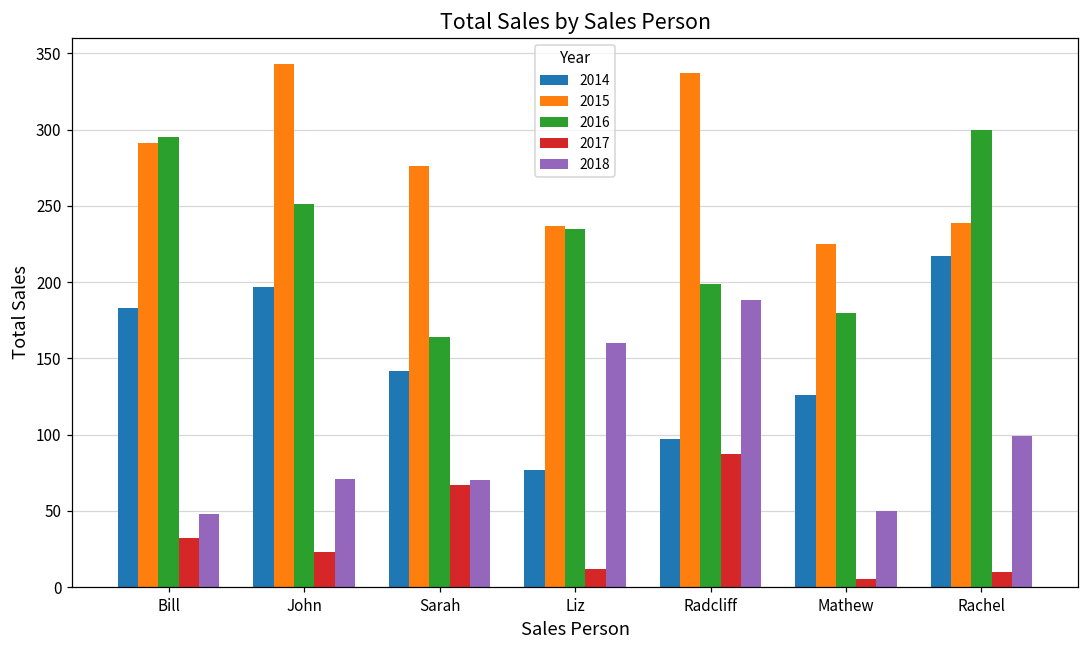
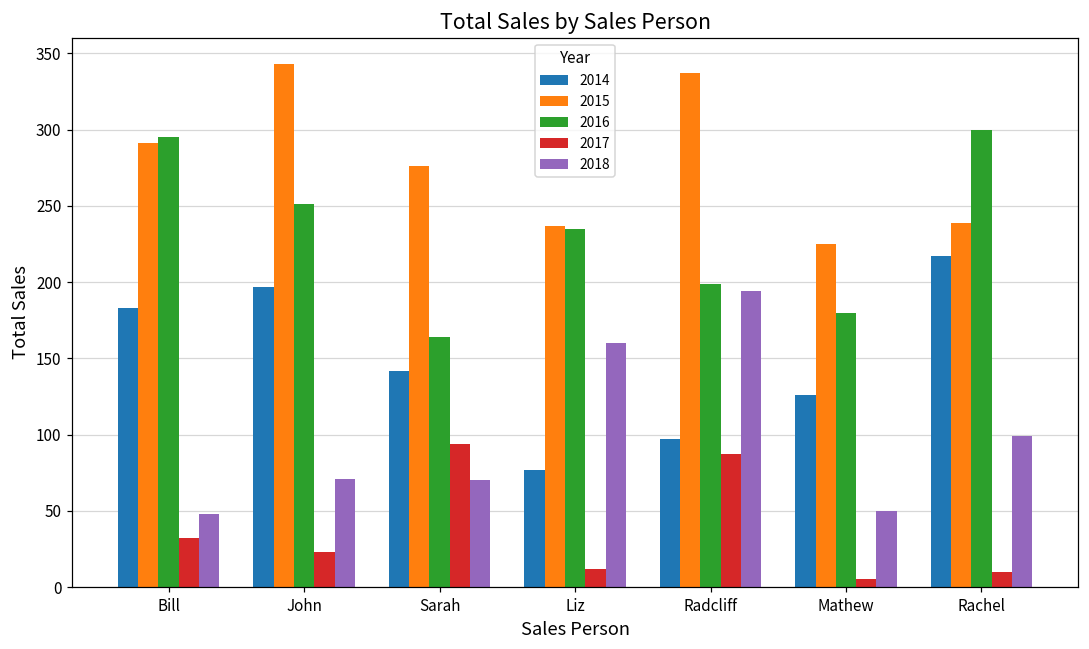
2017, Sarah: 67 -> 94
2018, Radcliff: 188 -> 194
